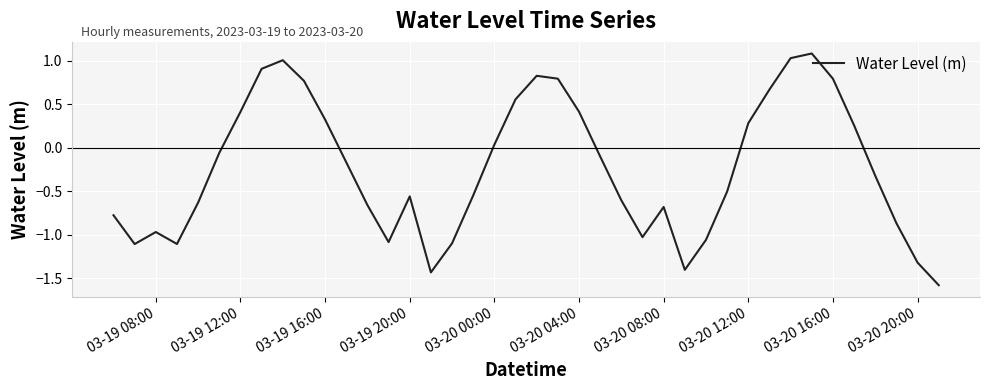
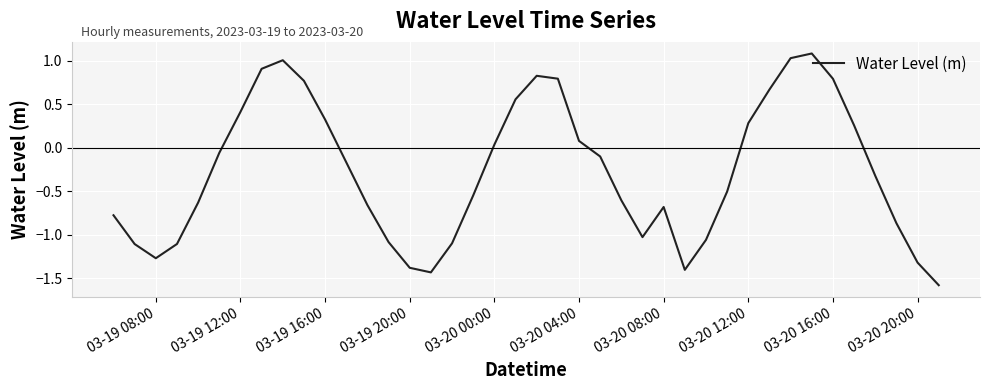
03-19 08:00: -1.0 -> -1.3
03-19 20:00: -0.6 -> -1.4
03-20 04:00: 0.4 -> 0.1
